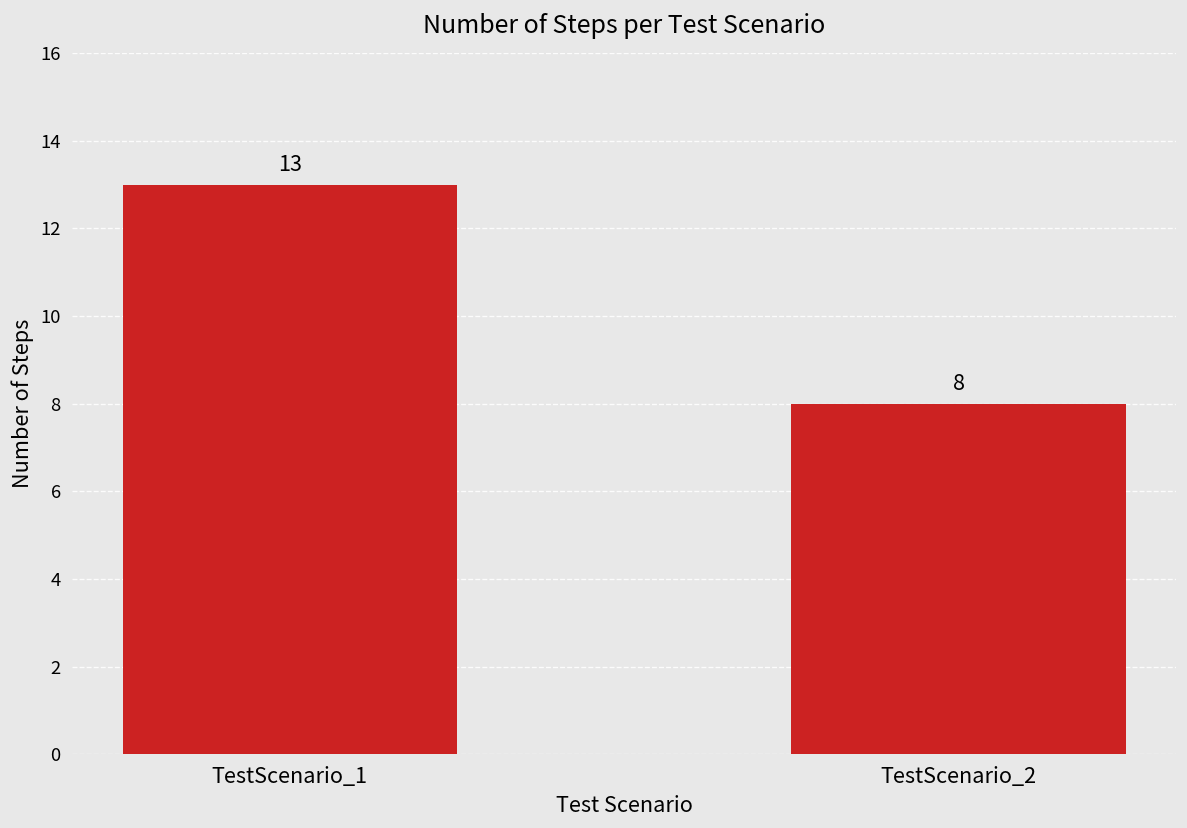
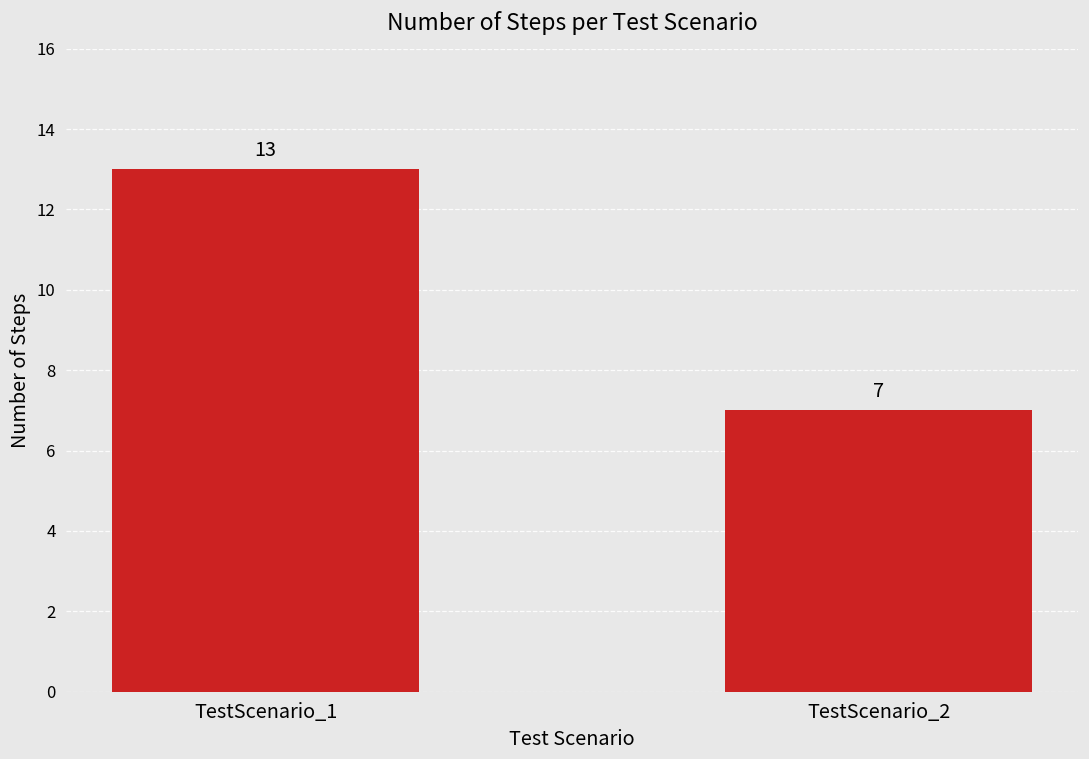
TestScenario_2: 8 -> 7
